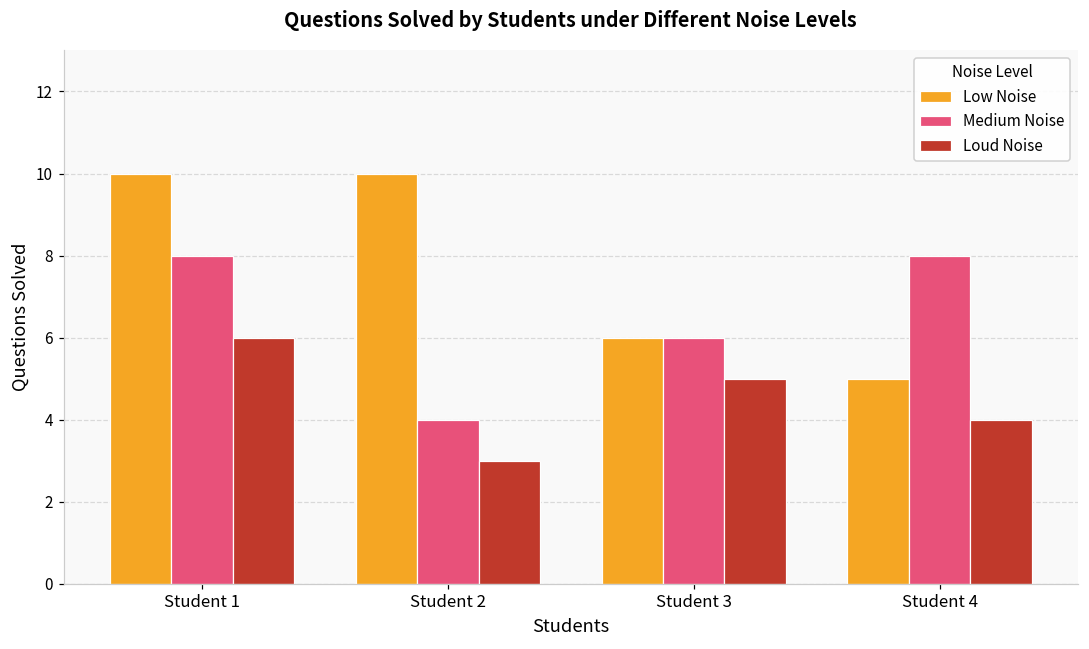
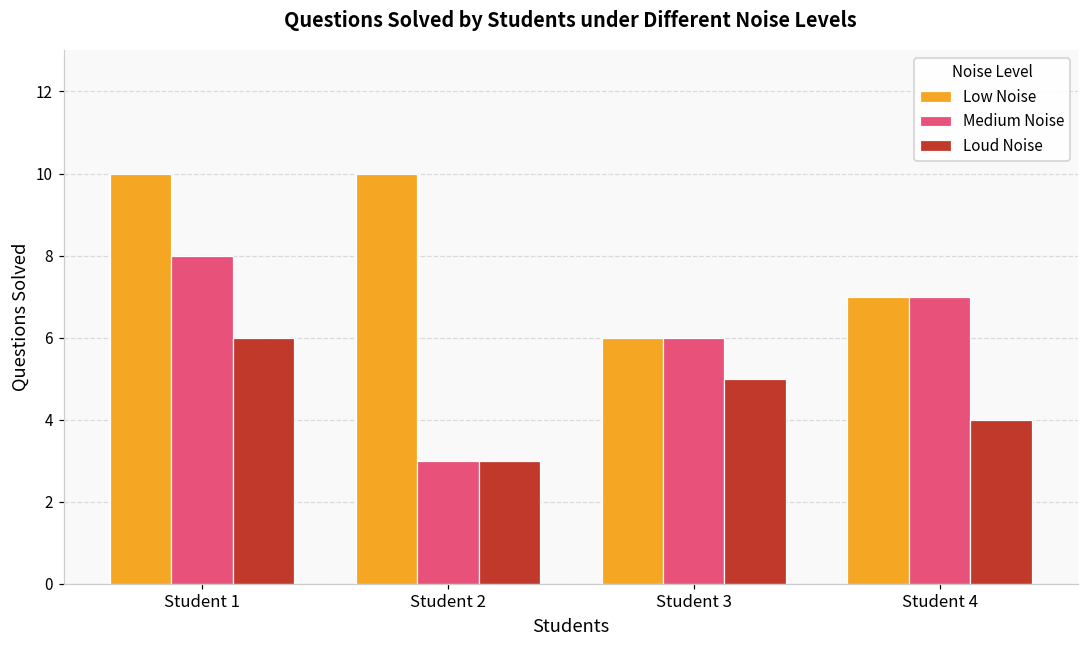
Medium Noise, Student 2: 4 -> 3
Low Noise, Student 4: 5 -> 7
Medium Noise, Student 4: 8 -> 7
